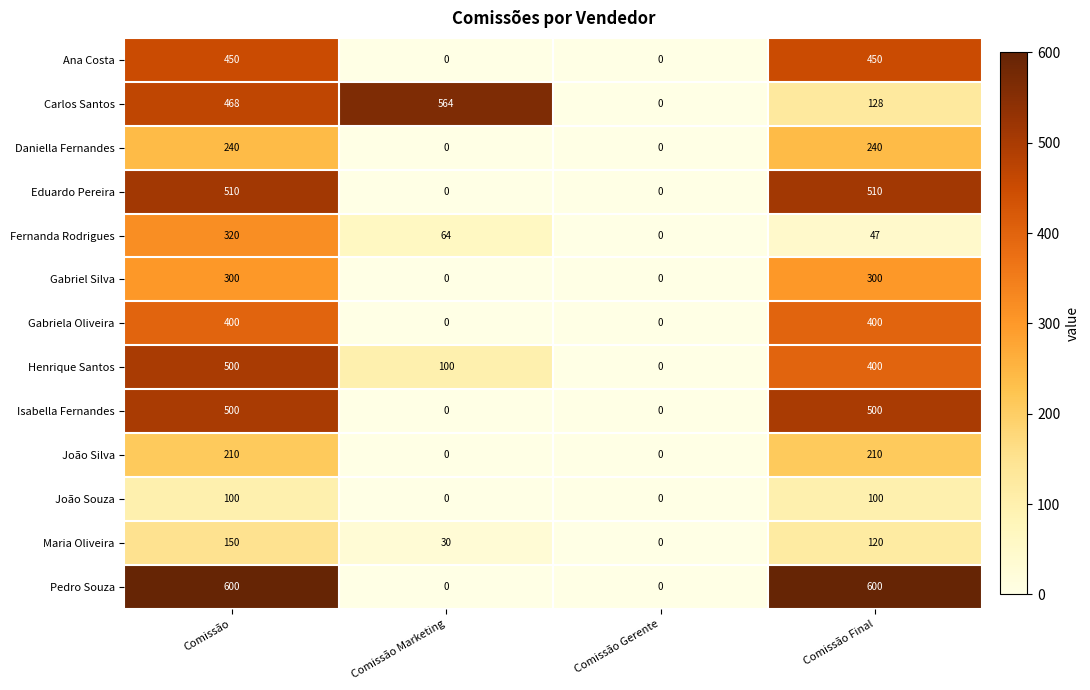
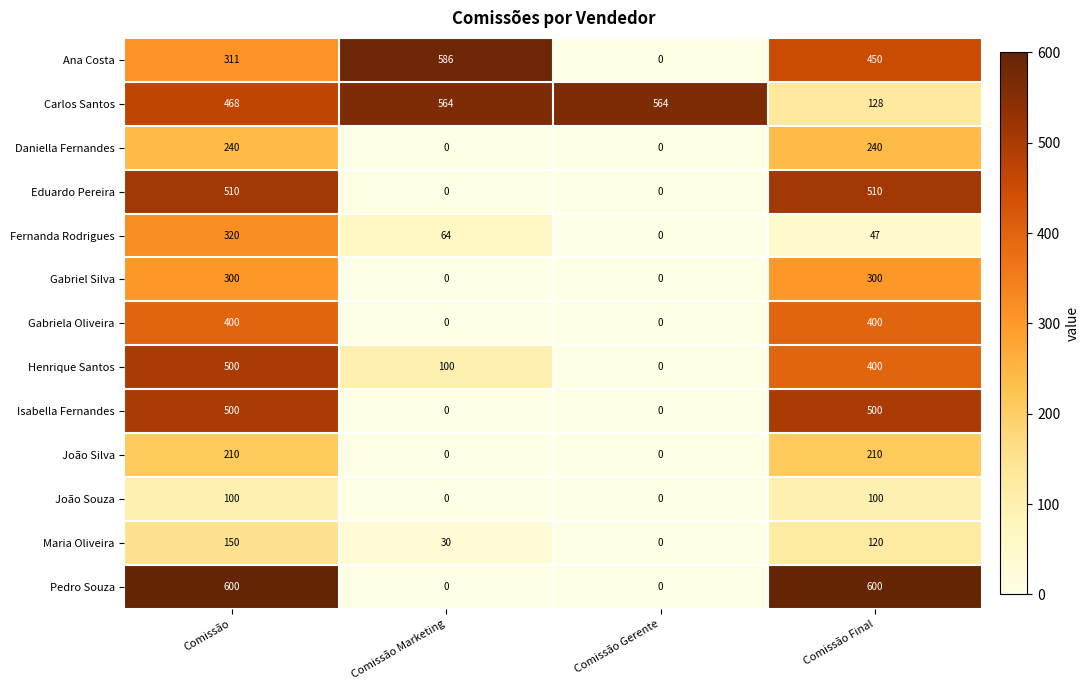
Ana Costa, Comissão: 450 -> 311
Ana Costa, Comissão Marketing: 0 -> 586
Carlos Santos, Comissão Gerente: 0 -> 564
